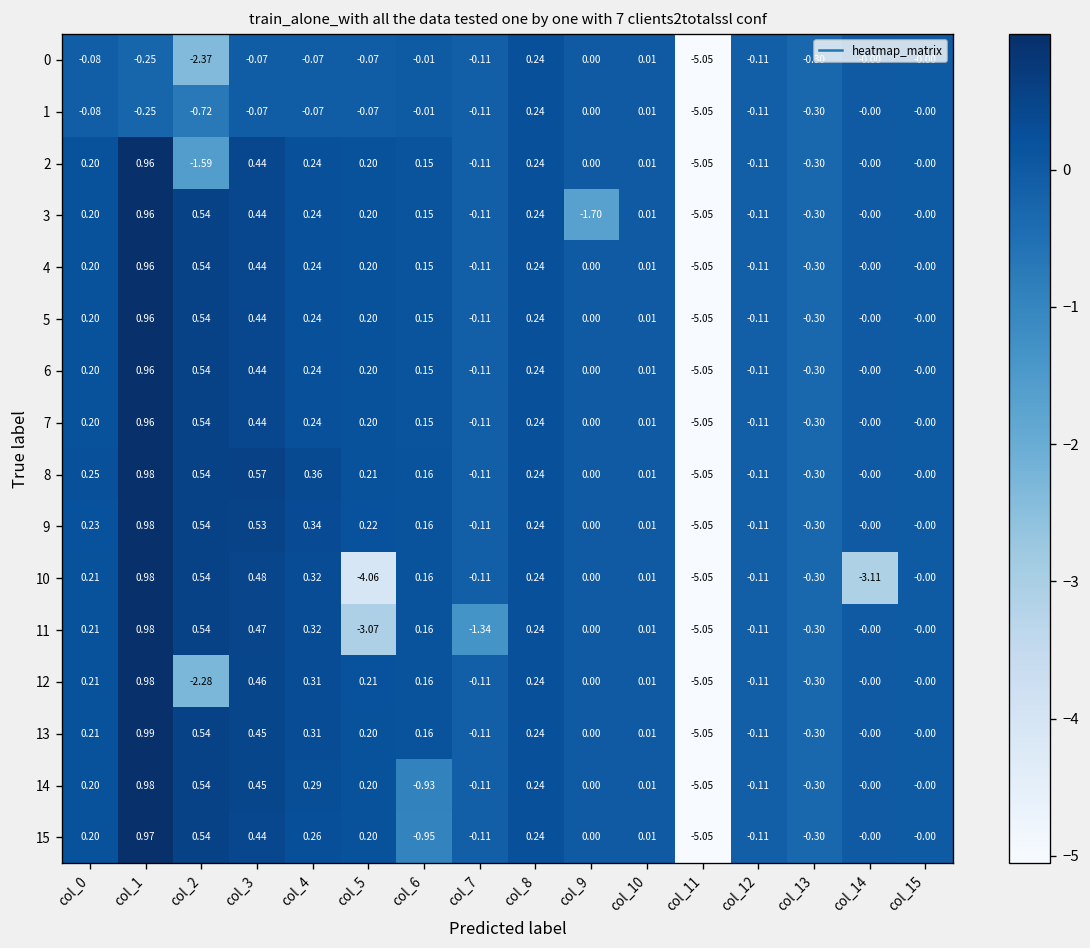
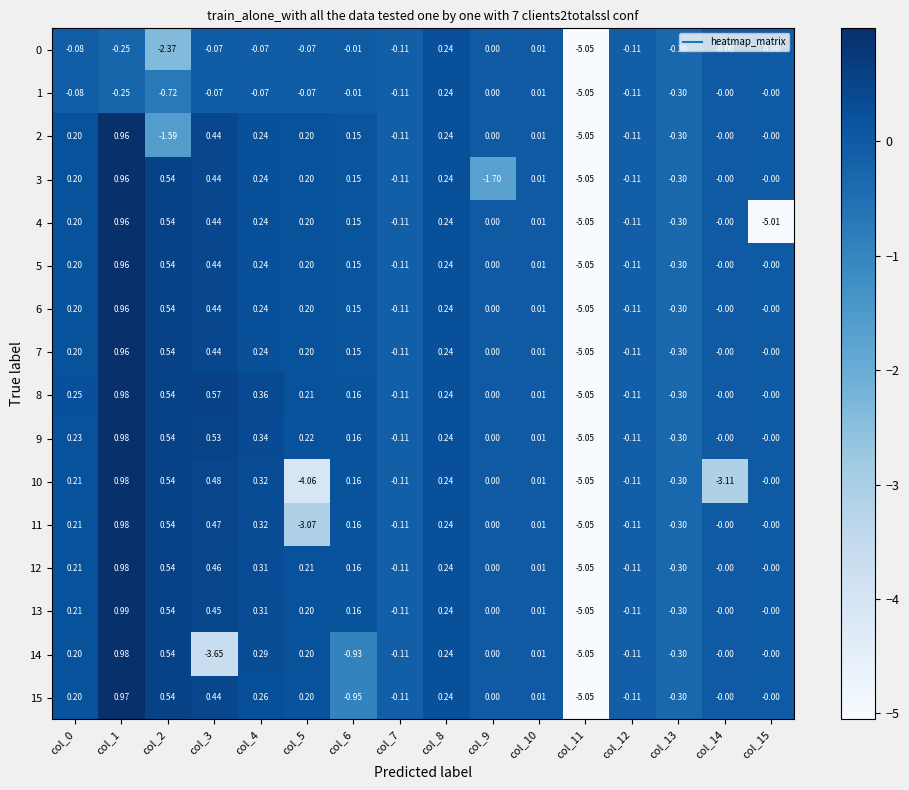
4, col_15: -0.00 -> -5.01
11, col_7: -1.34 -> -0.11
12, col_2: -2.28 -> 0.54
14, col_3: 0.45 -> -3.65
